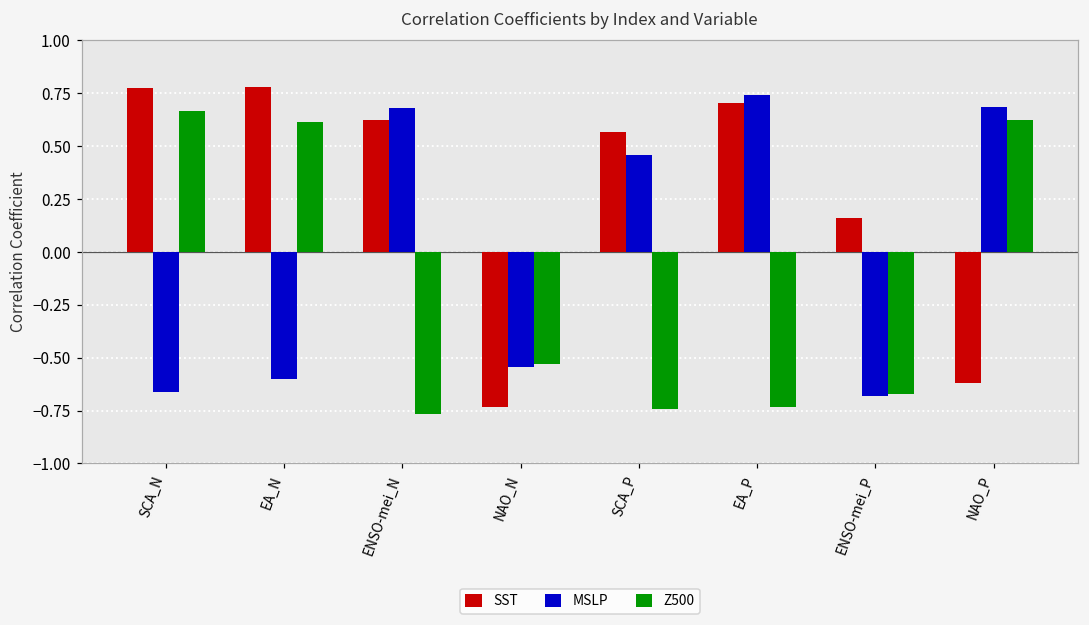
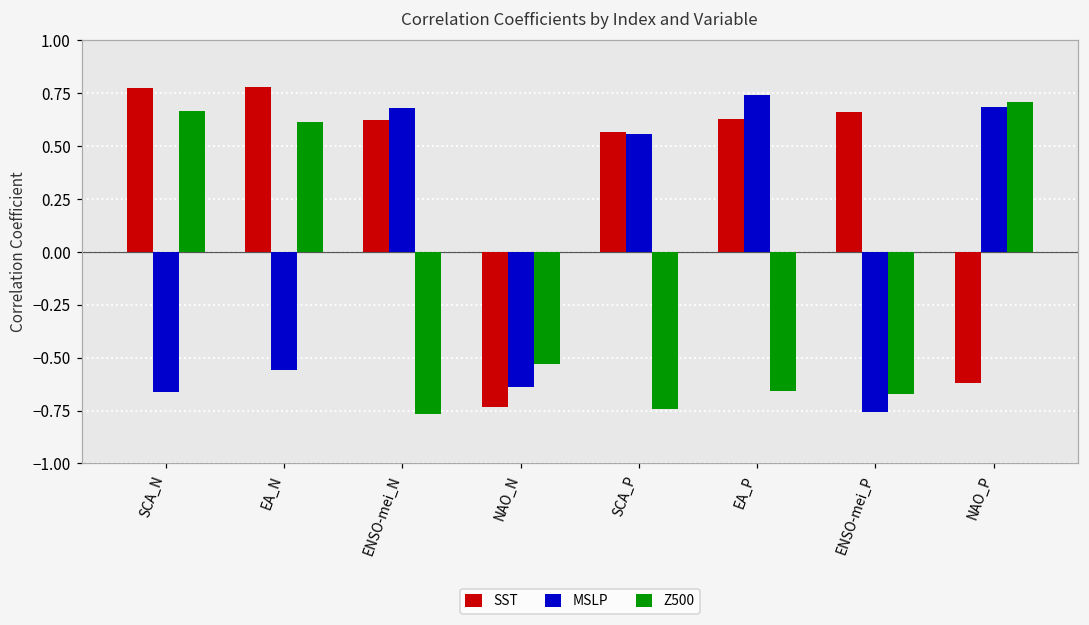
MSLP, EA_N: -0.60 -> -0.56
MSLP, NAO_N: -0.55 -> -0.64
MSLP, SCA_P: 0.46 -> 0.56
SST, EA_P: 0.70 -> 0.63
Z500, EA_P: -0.73 -> -0.66
SST, ENSO-mei_P: 0.16 -> 0.66
MSLP, ENSO-mei_P: -0.68 -> -0.76
Z500, NAO_P: 0.62 -> 0.71
